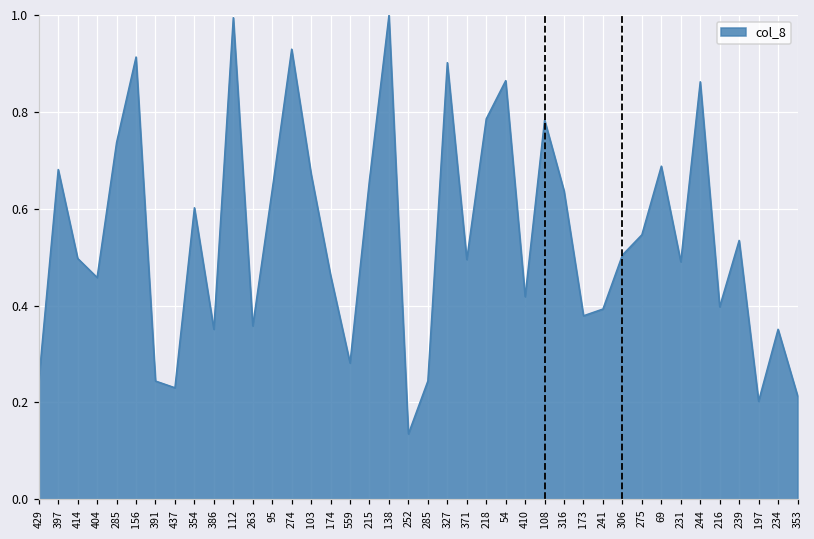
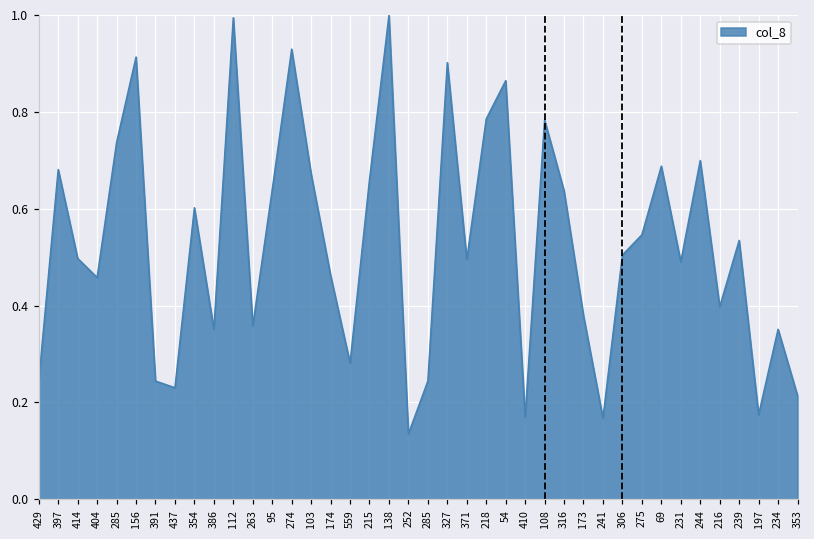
410: 0.42 -> 0.17
241: 0.39 -> 0.17
244: 0.86 -> 0.70
197: 0.20 -> 0.17
